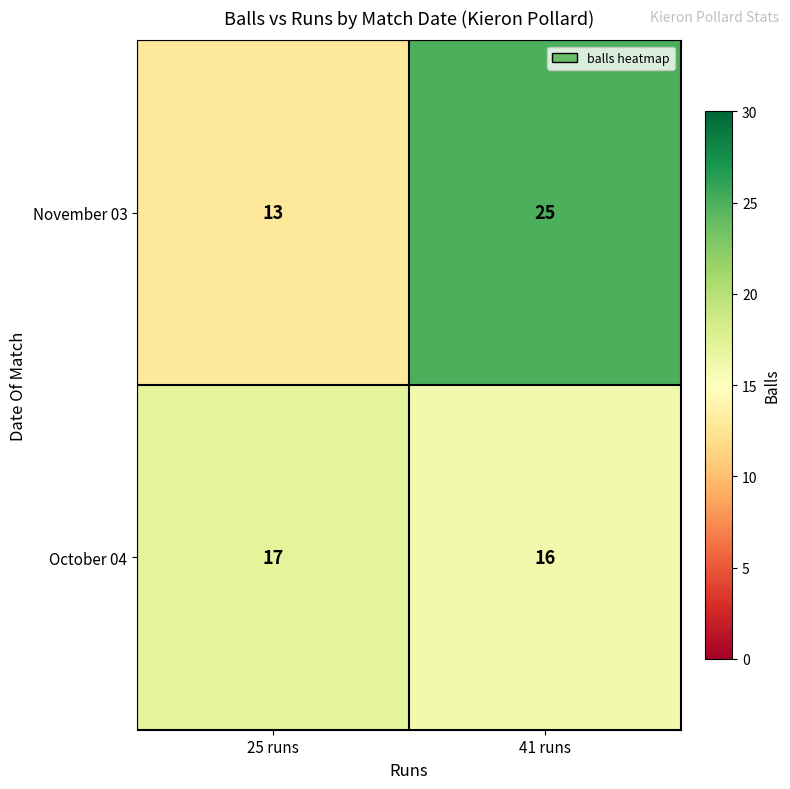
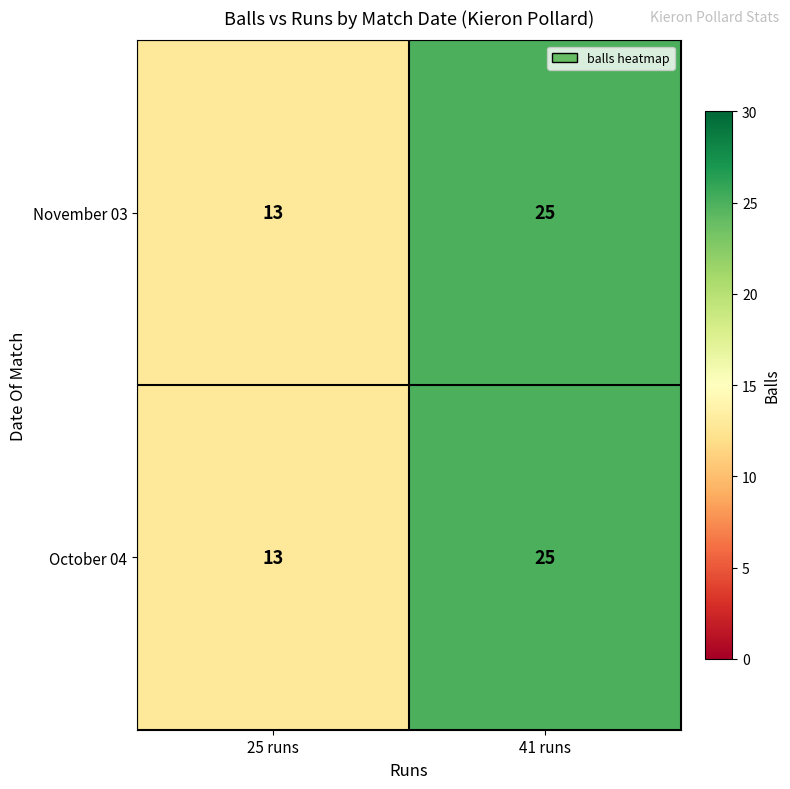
October 04, 25 runs: 17 -> 13
October 04, 41 runs: 16 -> 25
